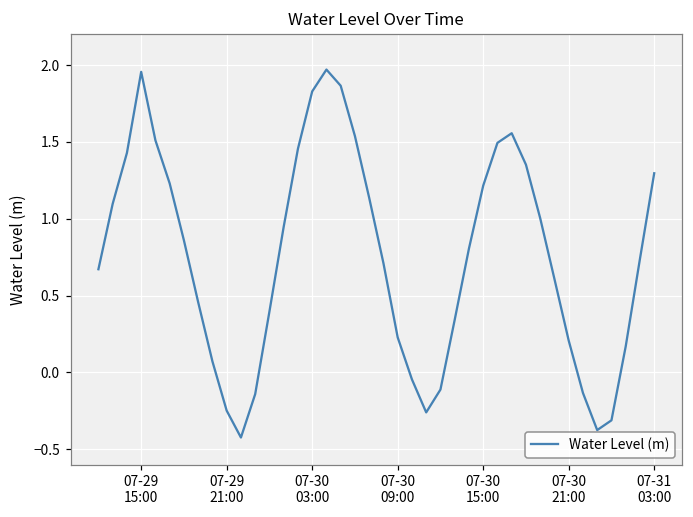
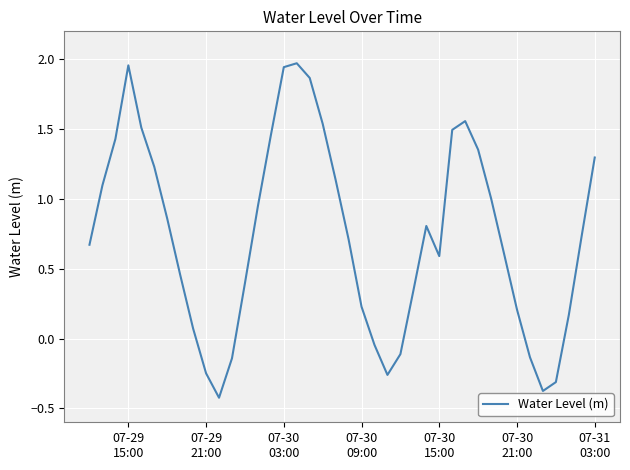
07-30 03:00: 1.83 -> 1.94
07-30 15:00: 1.22 -> 0.59
